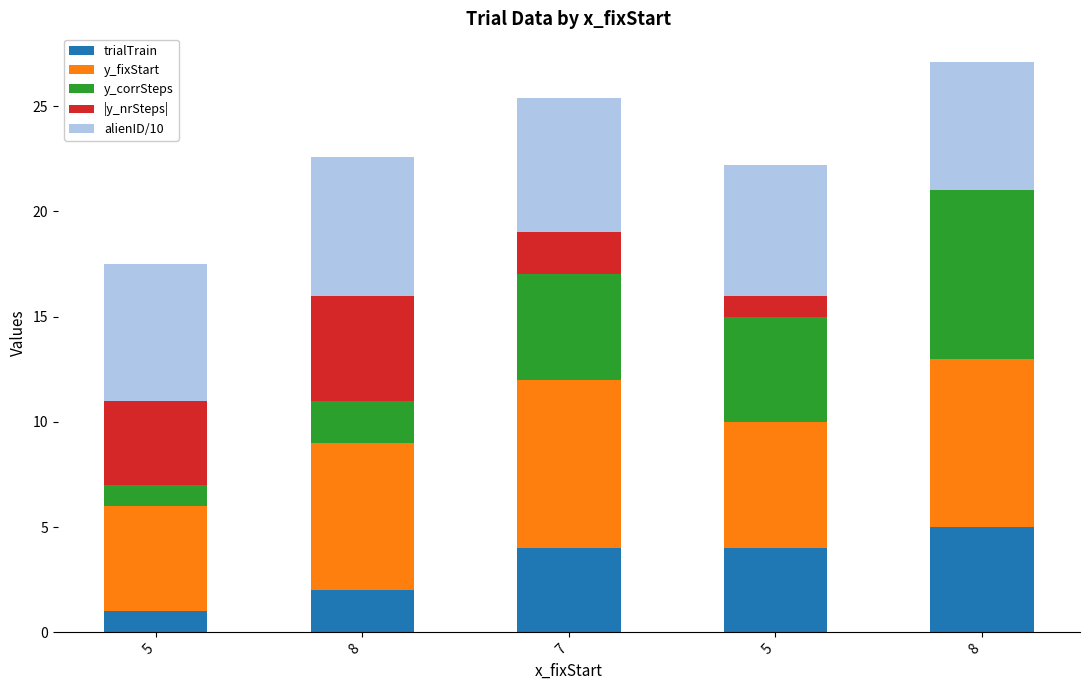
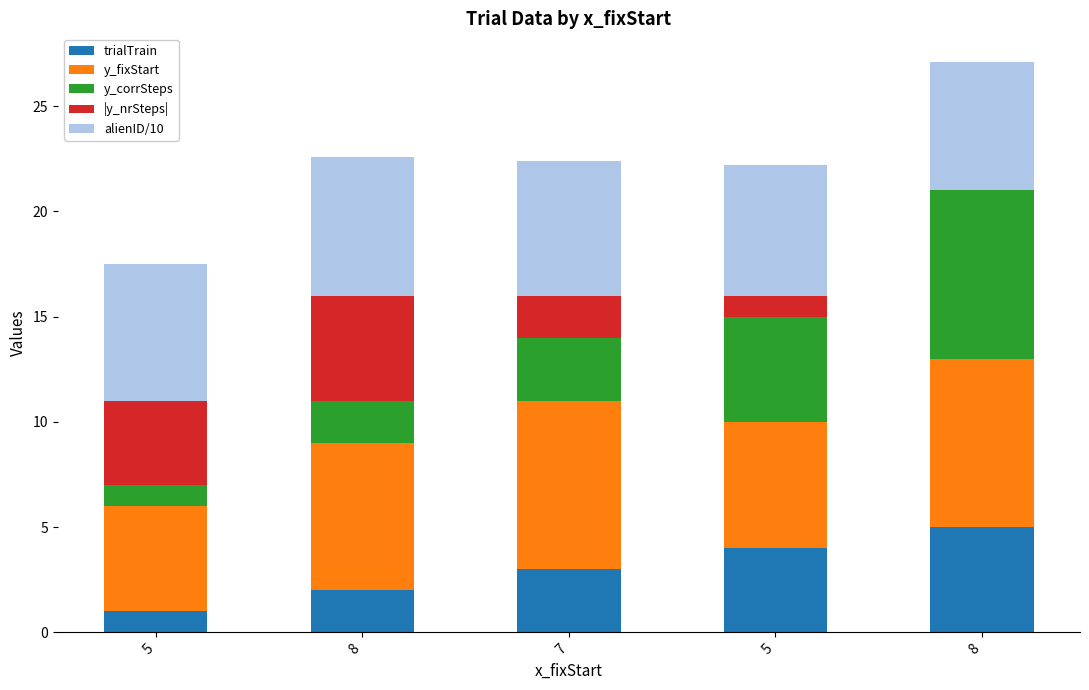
trialTrain, 7: 4 -> 3
y_corrSteps, 7: 5 -> 3
